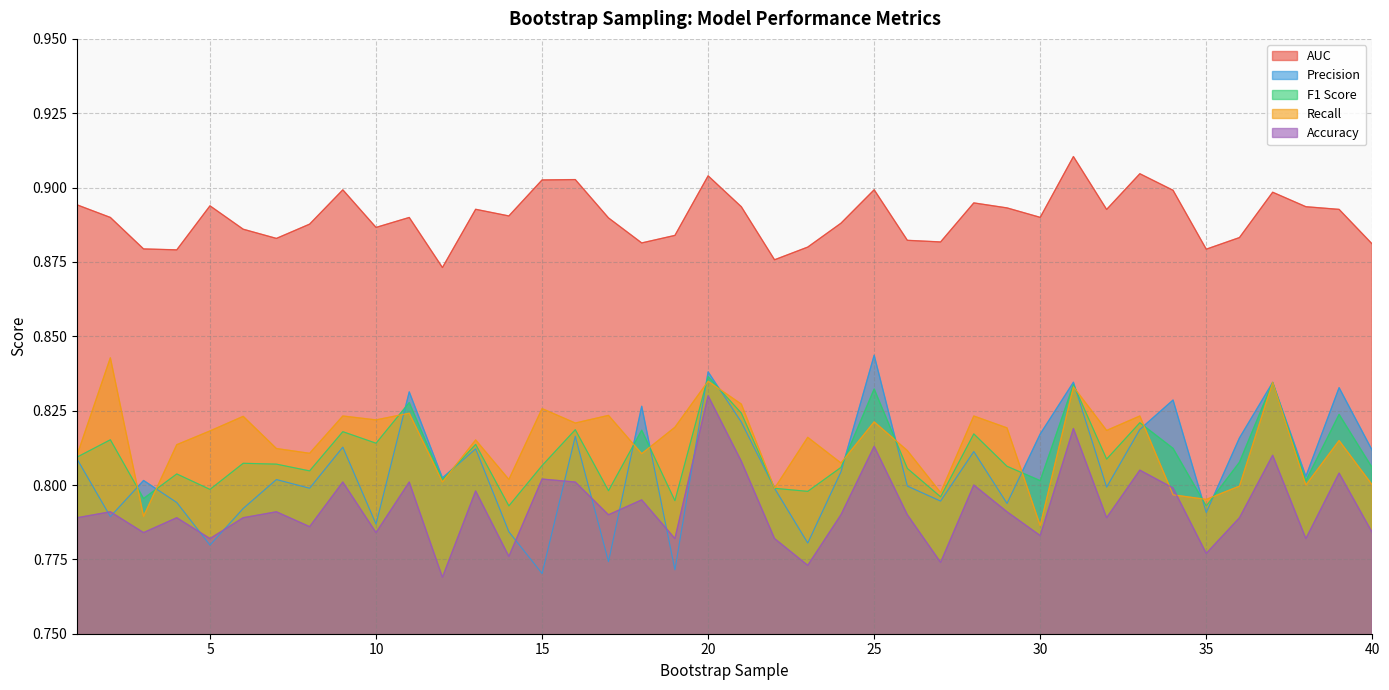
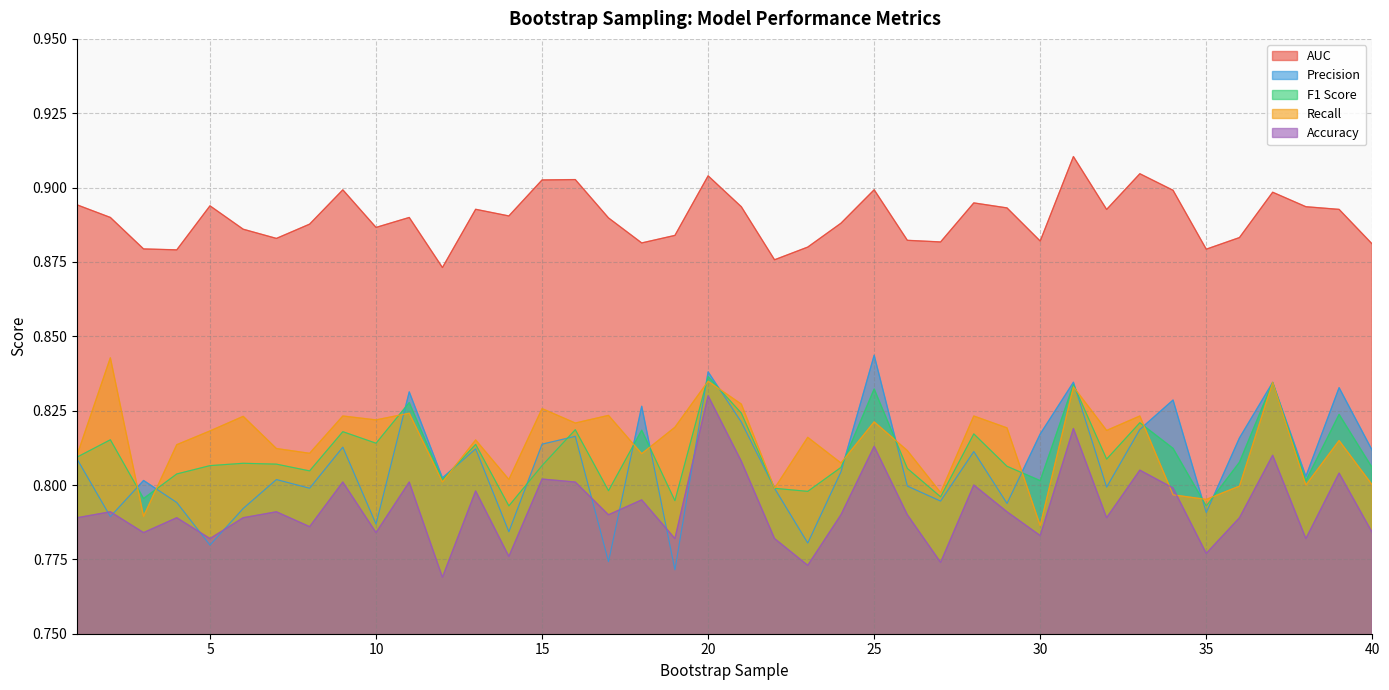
F1 Score, 5: 0.799 -> 0.807
Precision, 15: 0.770 -> 0.814
AUC, 30: 0.890 -> 0.882
